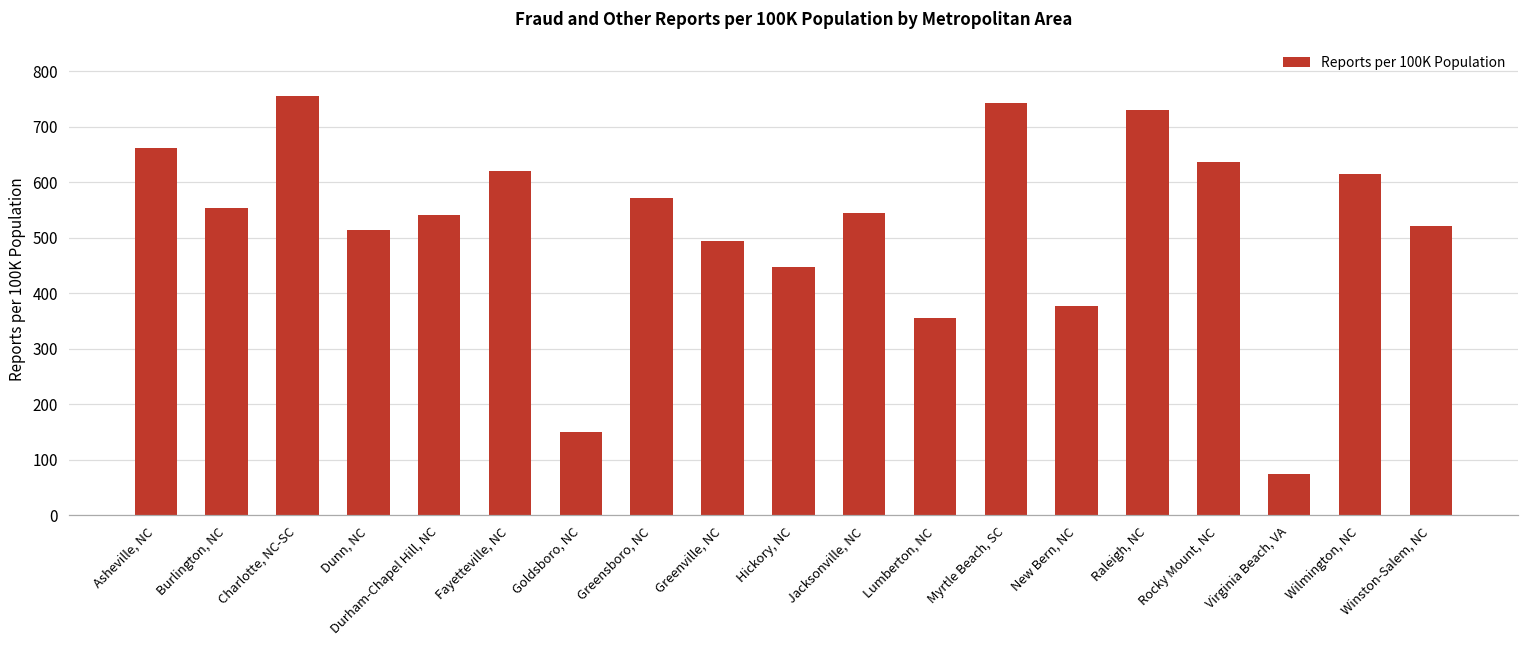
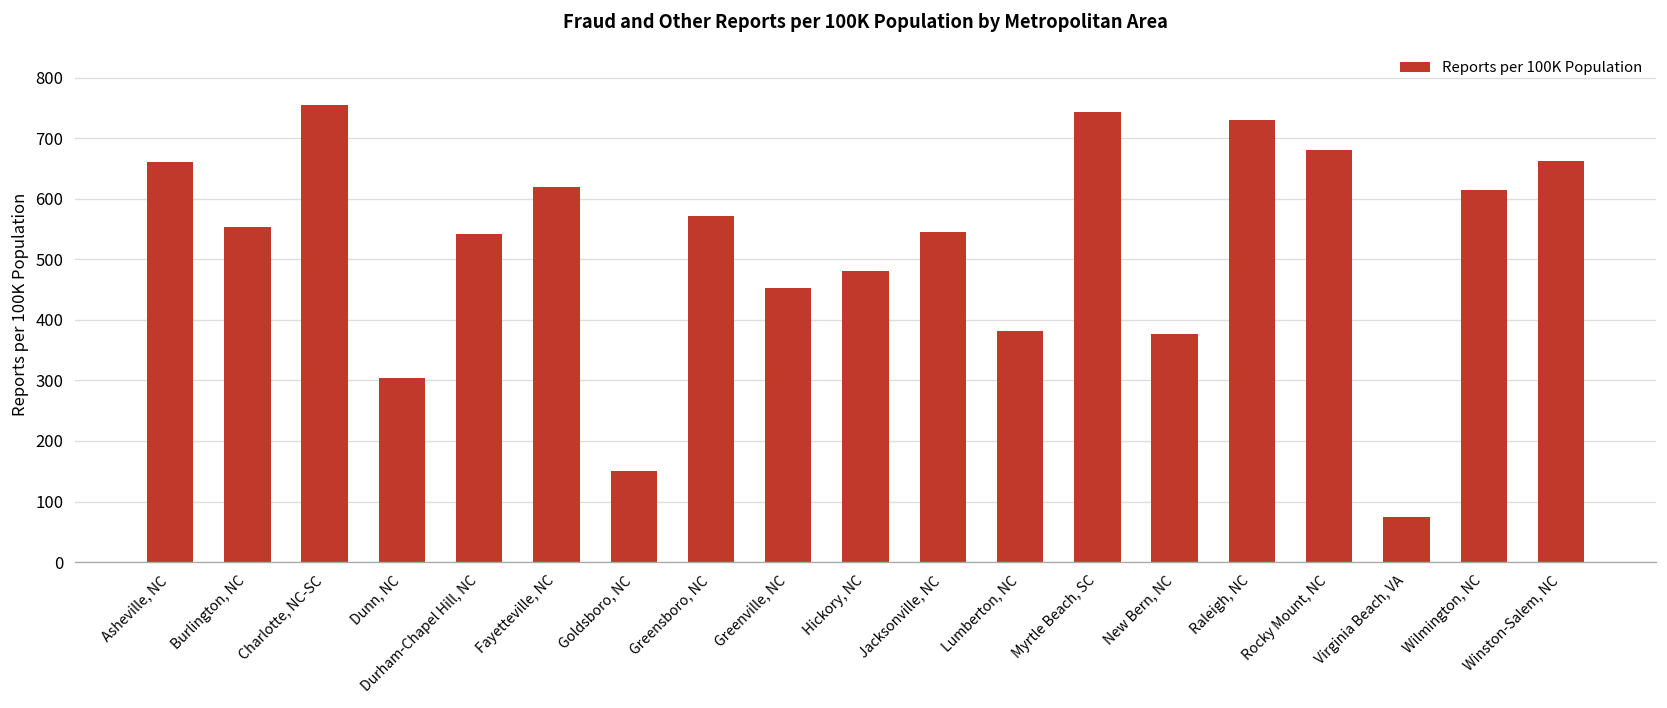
Dunn, NC: 510 -> 300
Greenville, NC: 490 -> 450
Hickory, NC: 450 -> 480
Lumberton, NC: 360 -> 380
Rocky Mount, NC: 640 -> 680
Winston-Salem, NC: 520 -> 660
